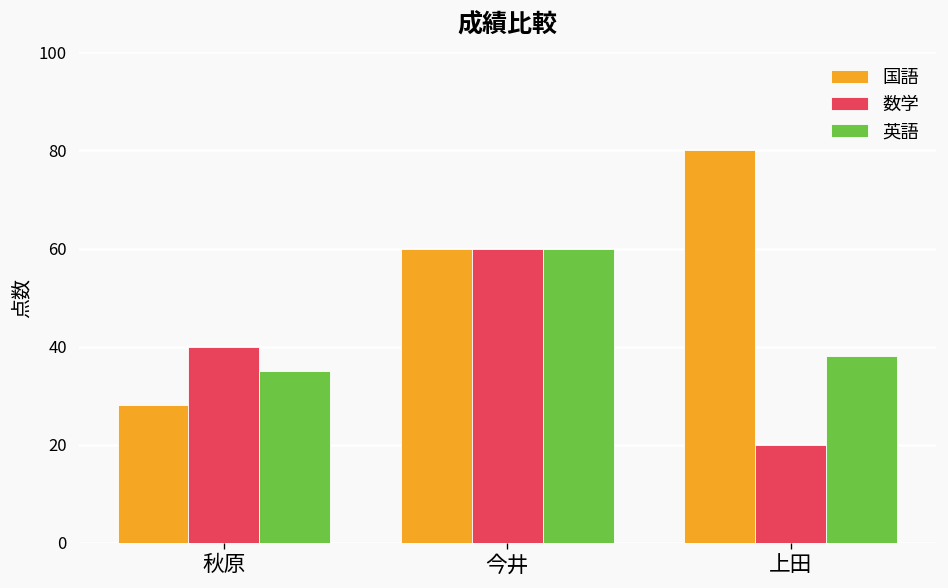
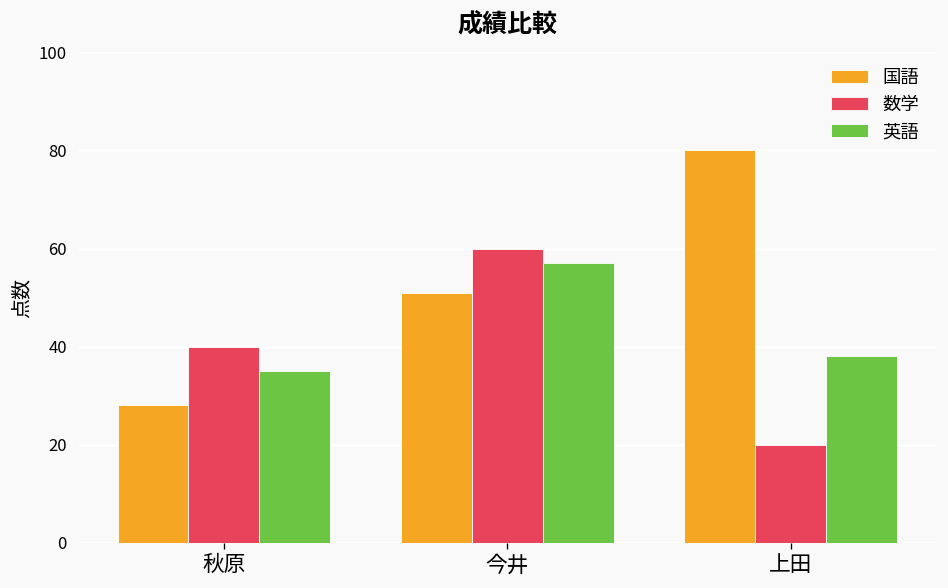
国語, 今井: 60 -> 51
英語, 今井: 60 -> 57
